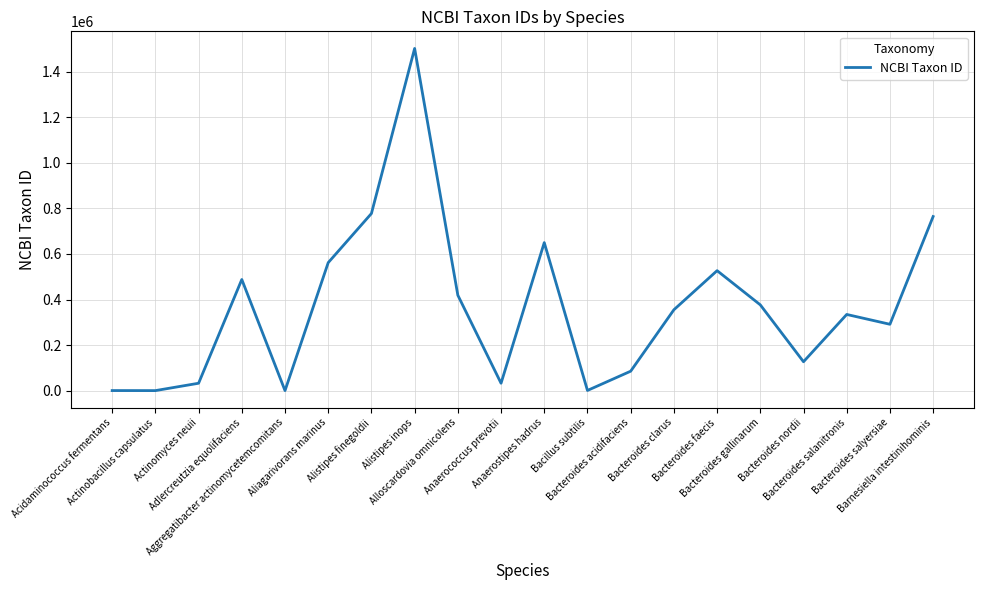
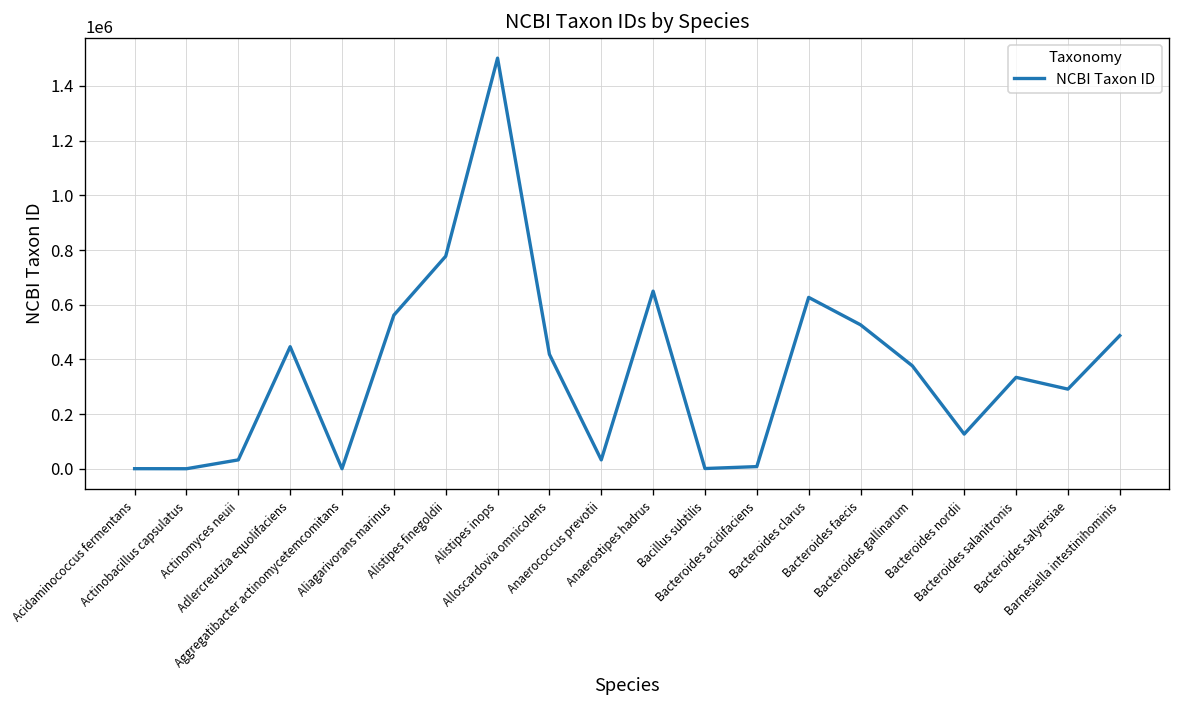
Adlercreutzia equolifaciens: 490000 -> 450000
Bacteroides acidifaciens: 90000 -> 10000
Bacteroides clarus: 360000 -> 630000
Barnesiella intestinihominis: 760000 -> 490000
